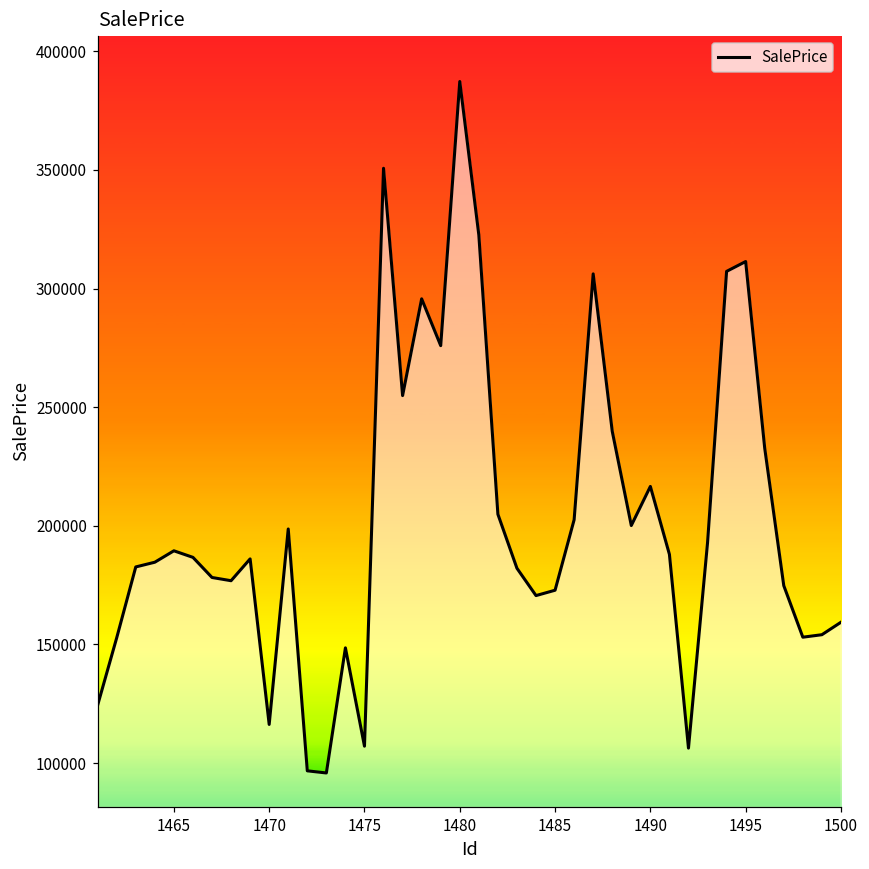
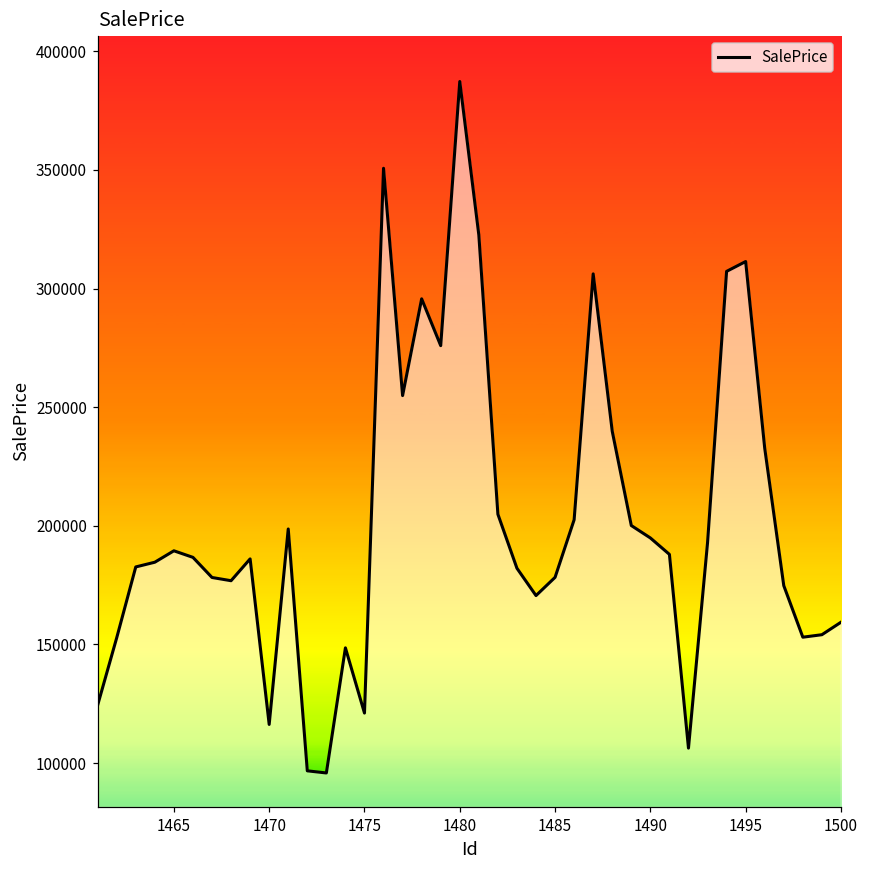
1475: 107000 -> 121000
1485: 173000 -> 178000
1490: 217000 -> 195000
